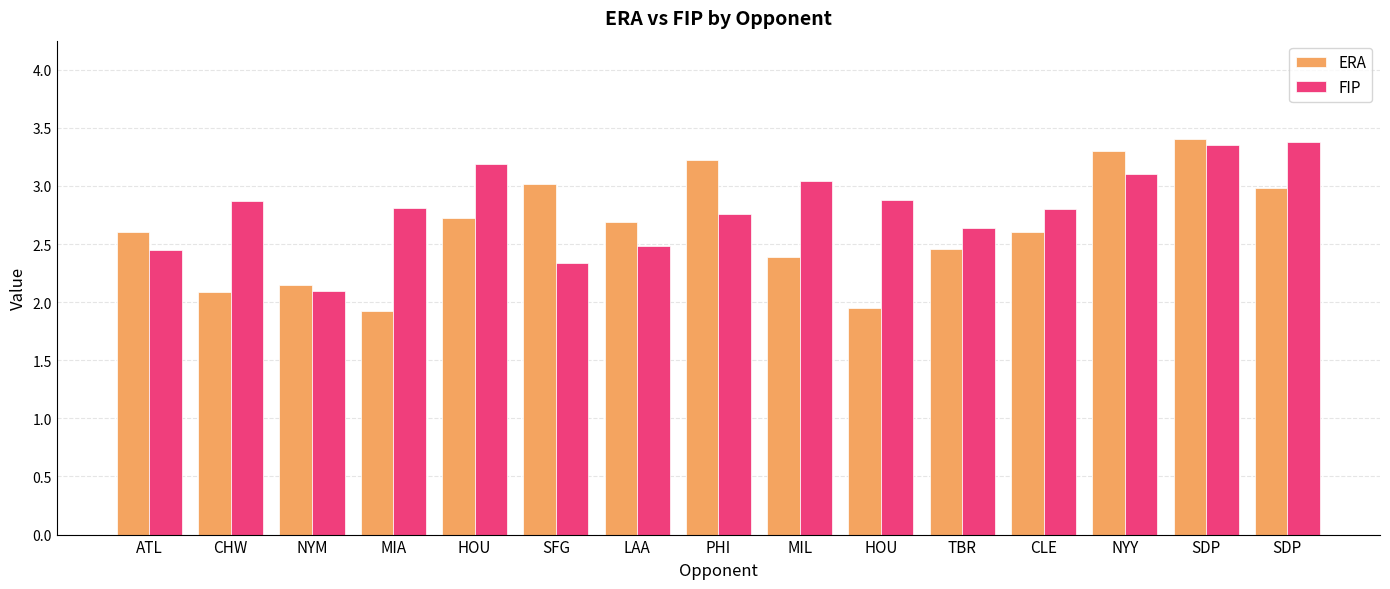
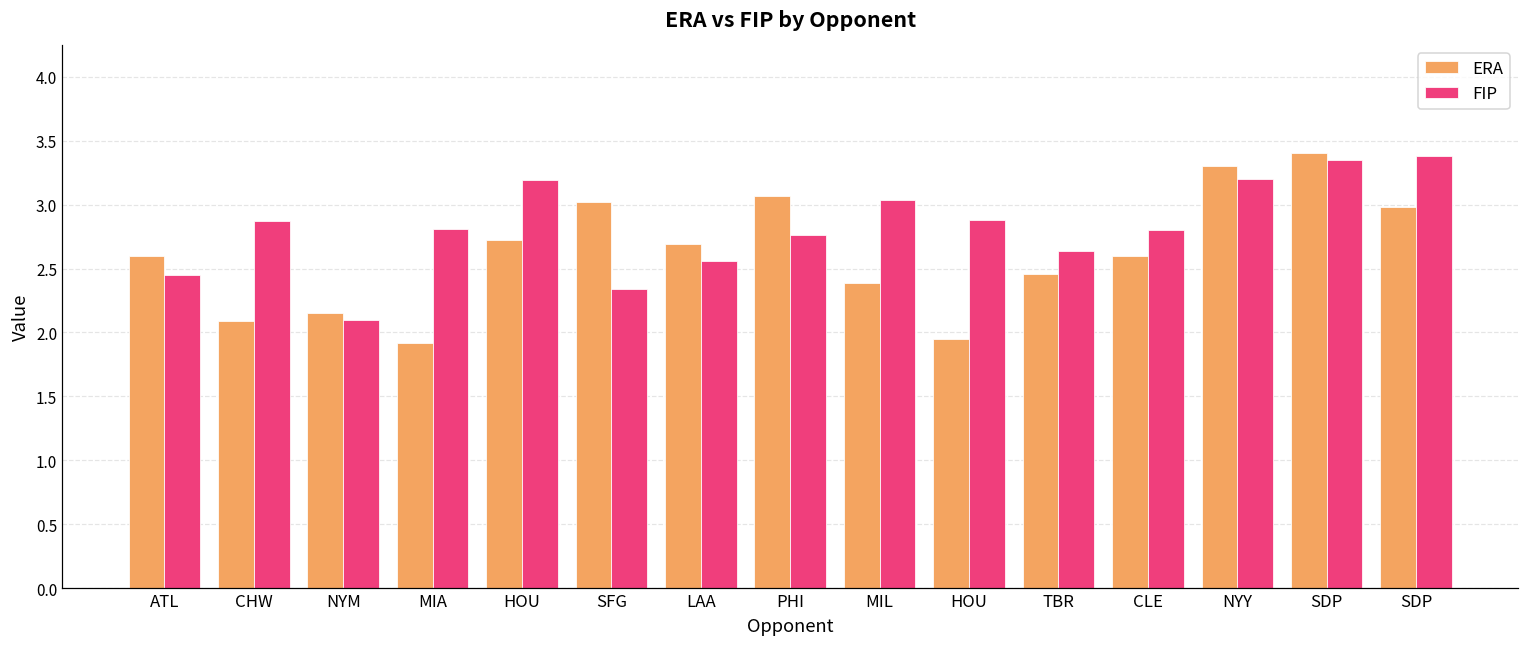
FIP, LAA: 2.48 -> 2.56
ERA, PHI: 3.22 -> 3.07
FIP, NYY: 3.1 -> 3.2
